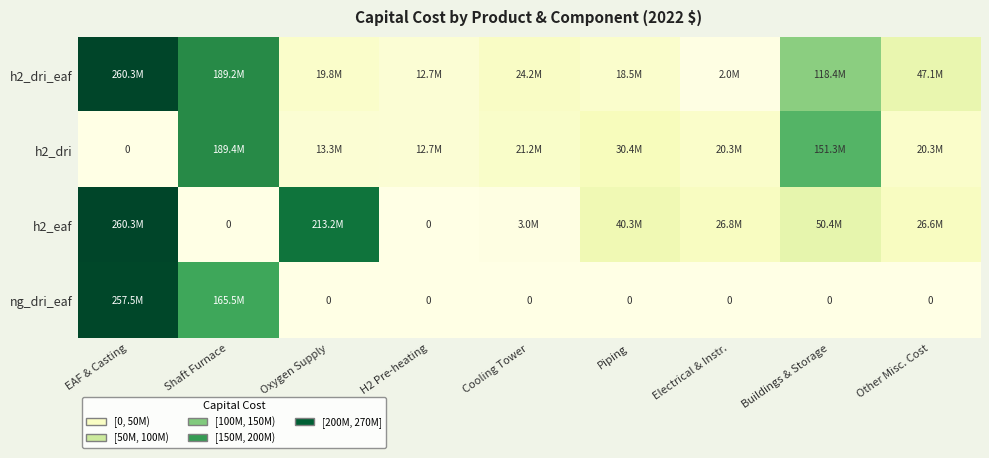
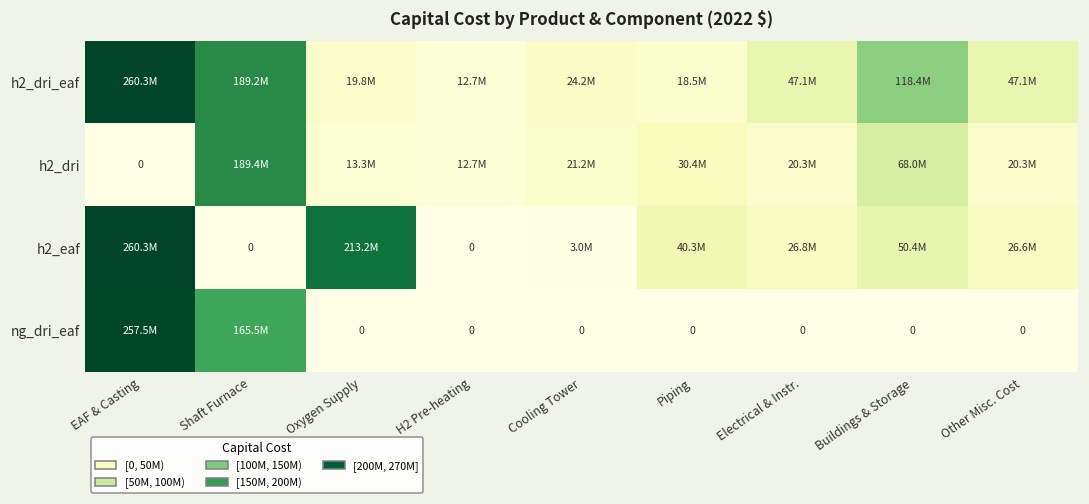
h2_dri_eaf, Electrical & Instr.: 2.0M -> 47.1M
h2_dri, Buildings & Storage: 151.3M -> 68.0M
